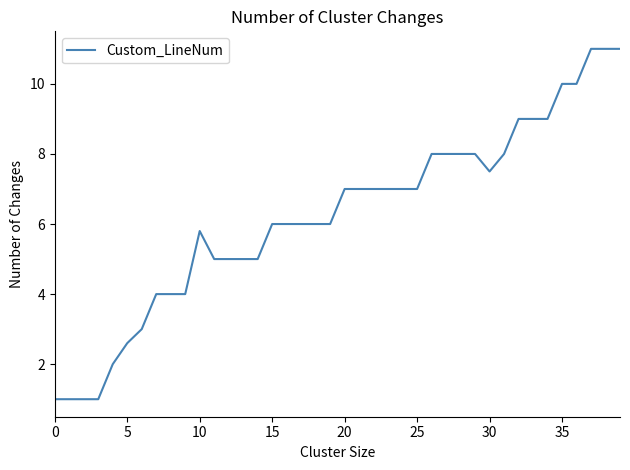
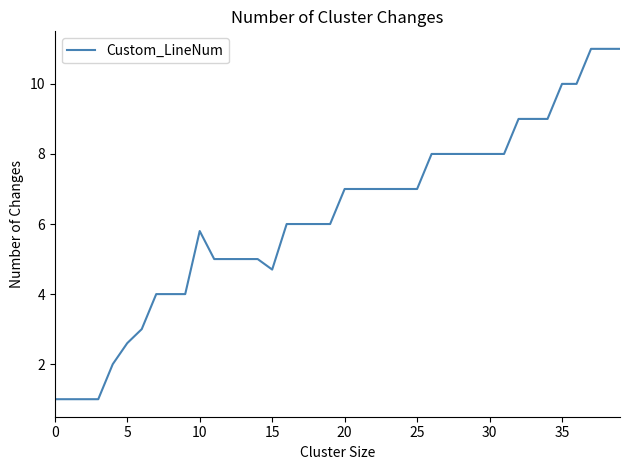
15: 6.0 -> 4.7
30: 7.5 -> 8.0
